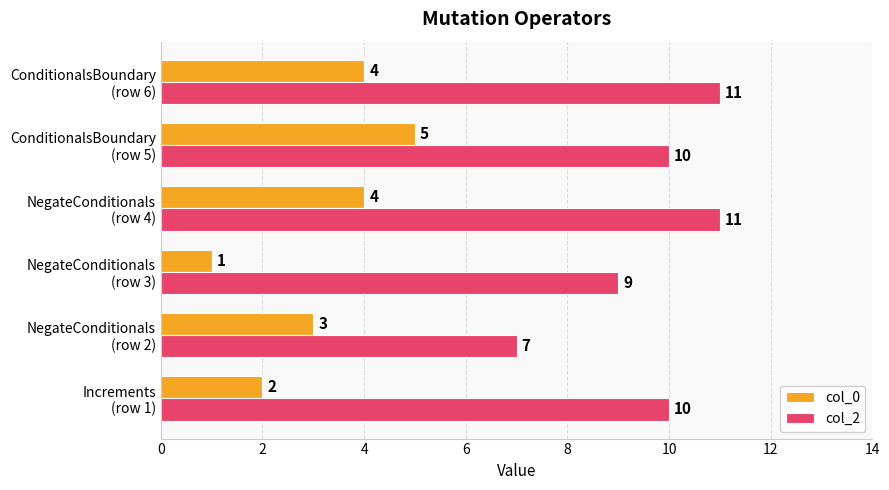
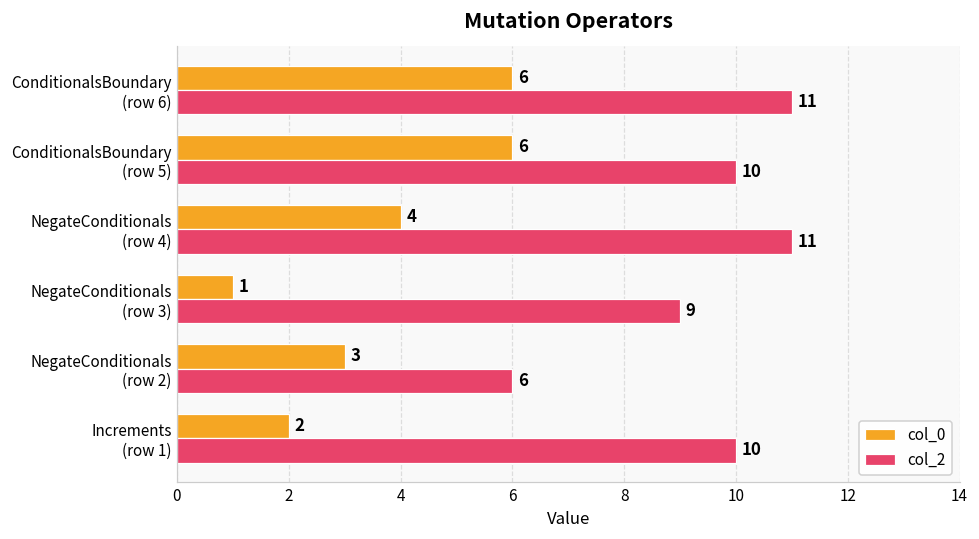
col_0, ConditionalsBoundary (row 6): 4 -> 6
col_0, ConditionalsBoundary (row 5): 5 -> 6
col_2, NegateConditionals (row 2): 7 -> 6
